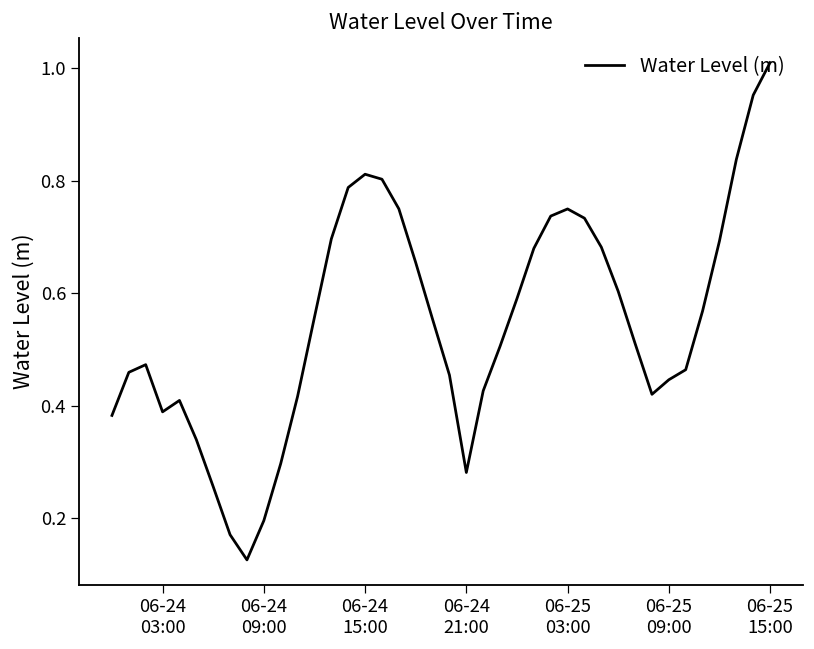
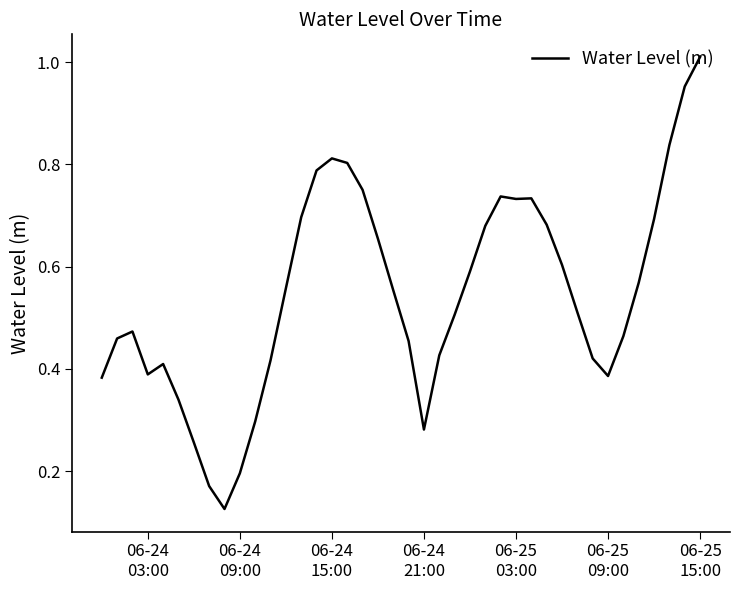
06-25 03:00: 0.75 -> 0.73
06-25 09:00: 0.45 -> 0.39
